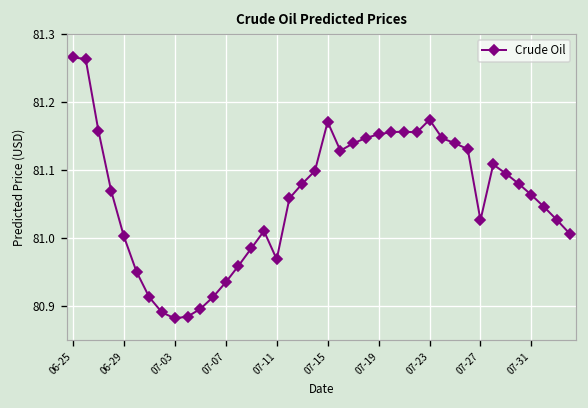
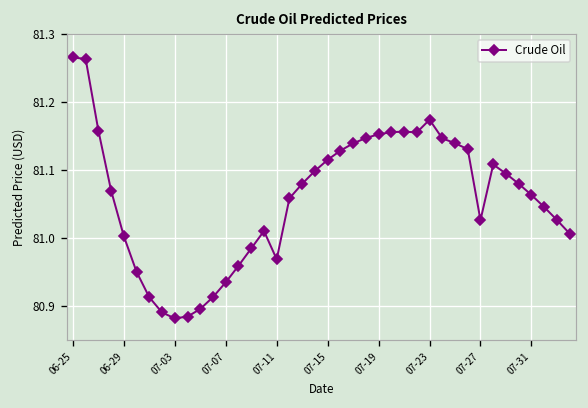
07-15: 81.17 -> 81.11
